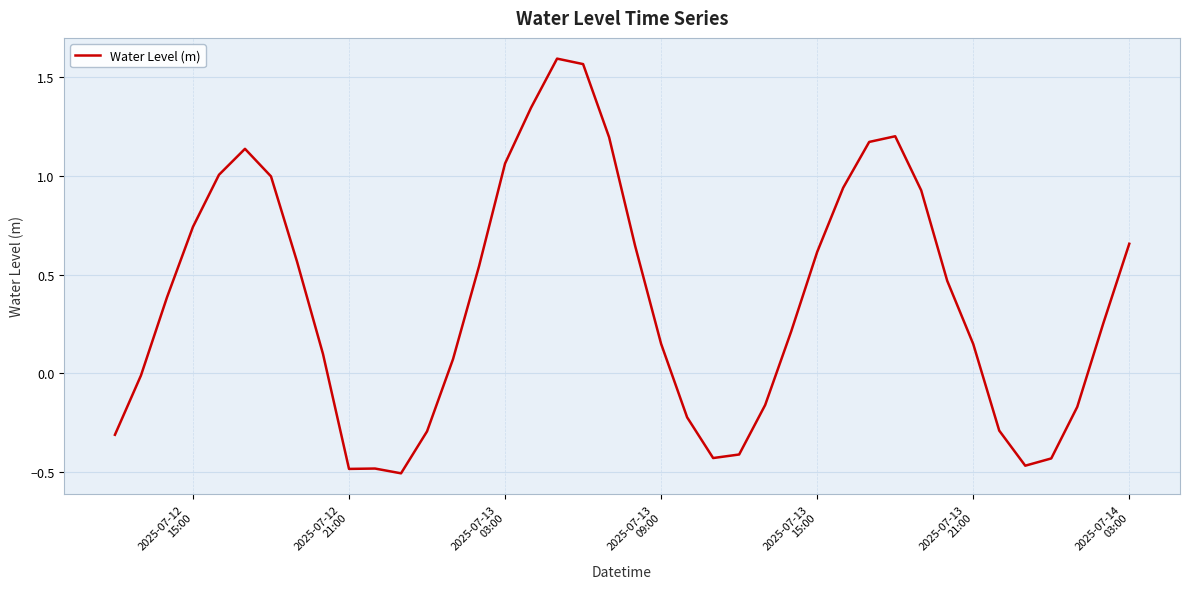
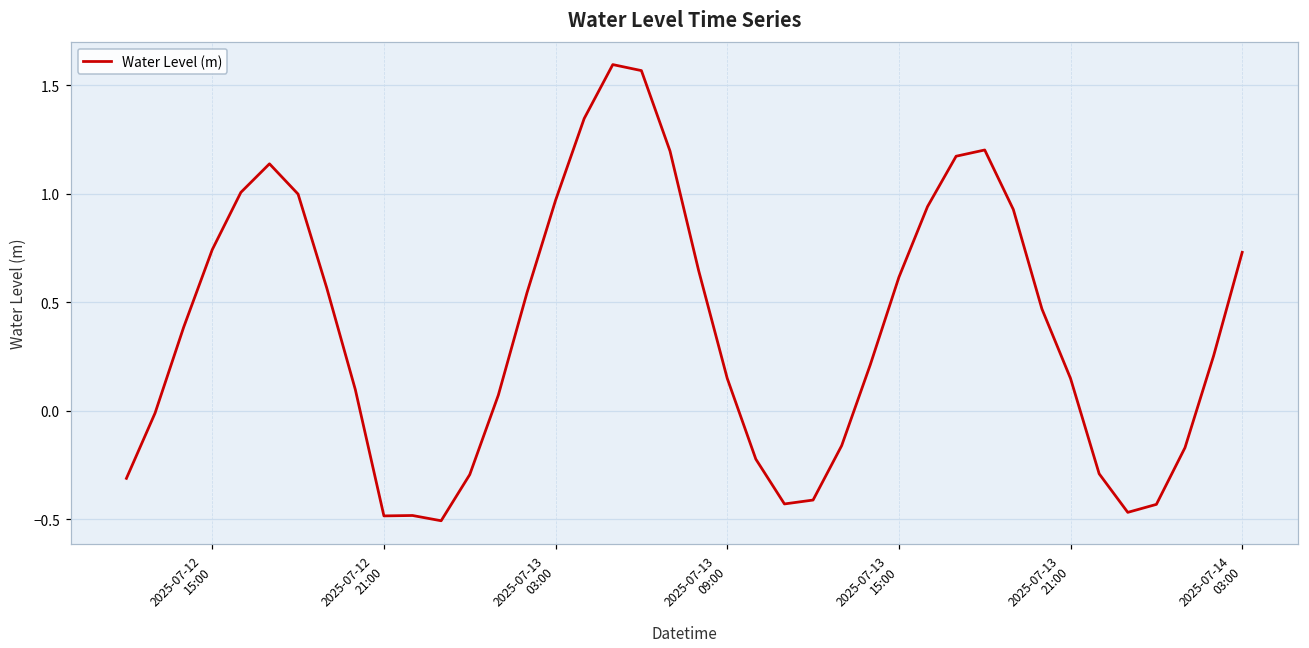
2025-07-13 03:00: 1.06 -> 0.97
2025-07-14 03:00: 0.66 -> 0.73
